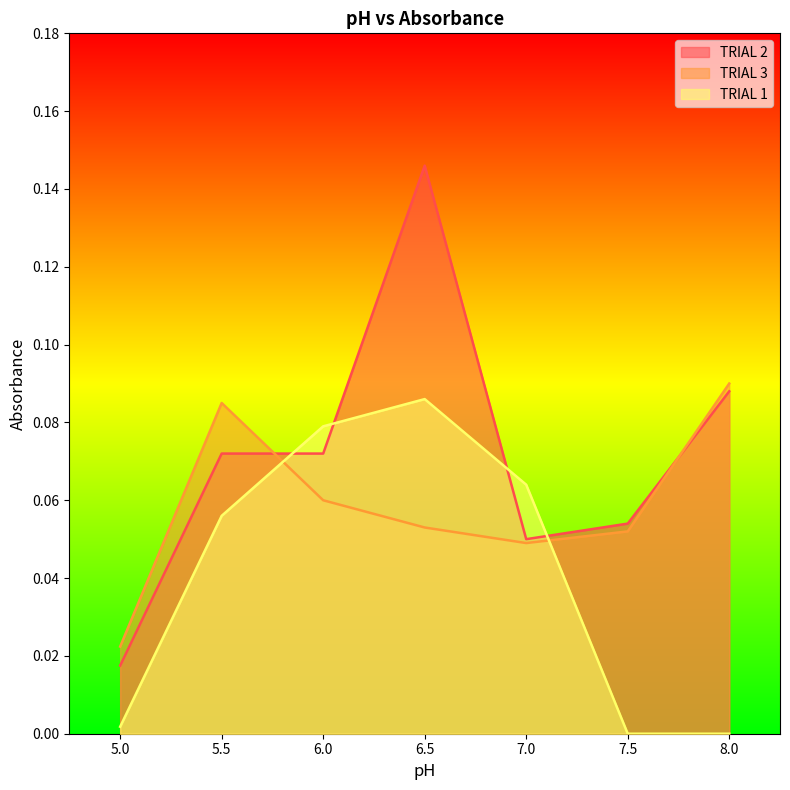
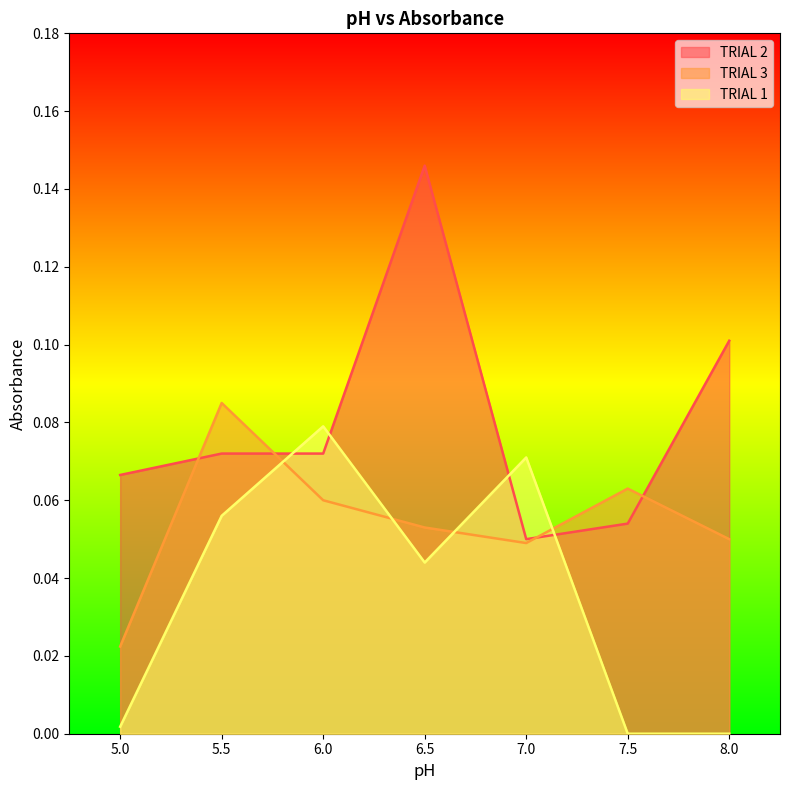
TRIAL 2, 5.0: 0.018 -> 0.067
TRIAL 1, 6.5: 0.086 -> 0.044
TRIAL 1, 7.0: 0.064 -> 0.071
TRIAL 3, 7.5: 0.052 -> 0.063
TRIAL 2, 8.0: 0.088 -> 0.101
TRIAL 3, 8.0: 0.09 -> 0.05
